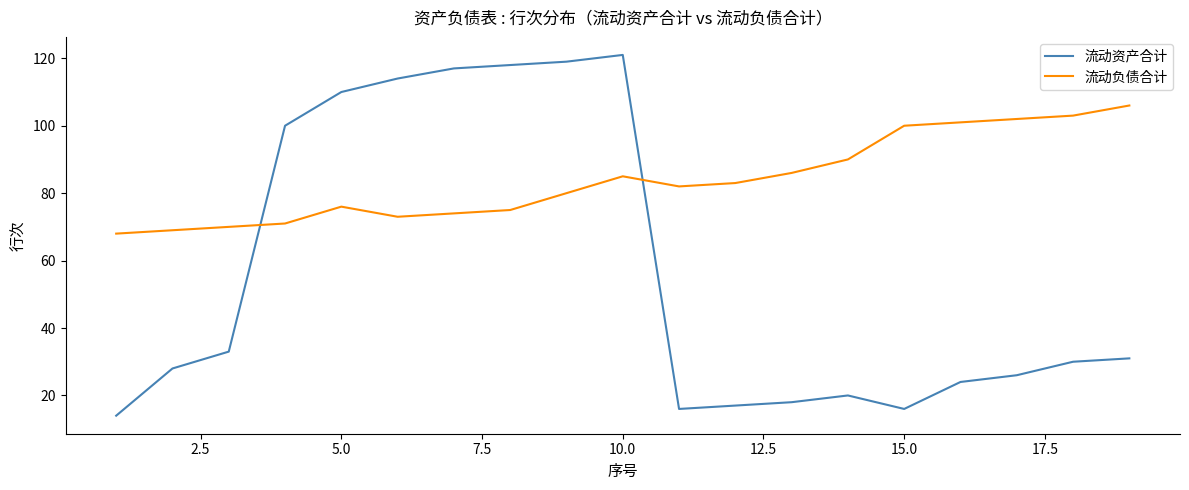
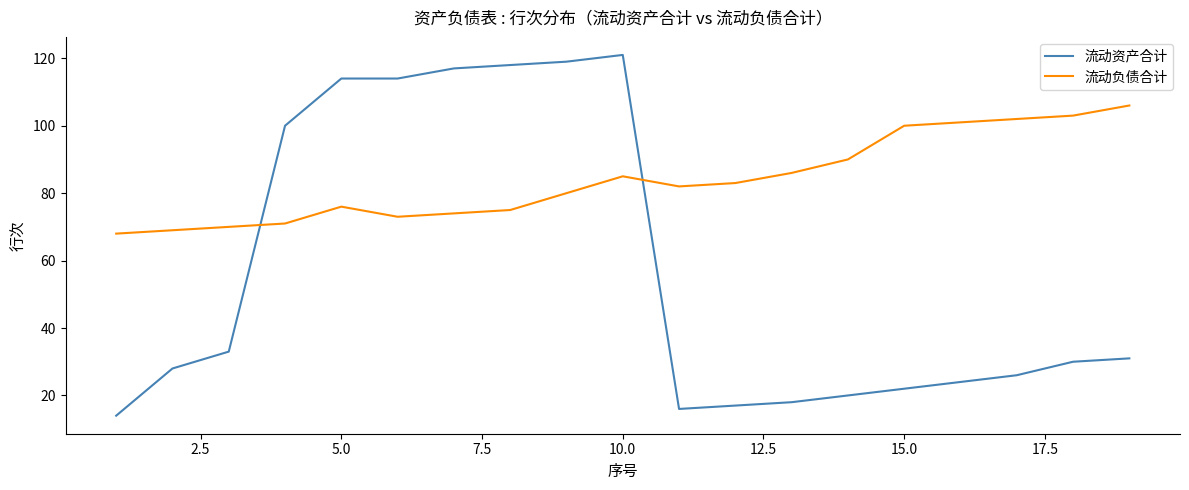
流动资产合计, 5.0: 110 -> 114
流动资产合计, 15.0: 16 -> 22
